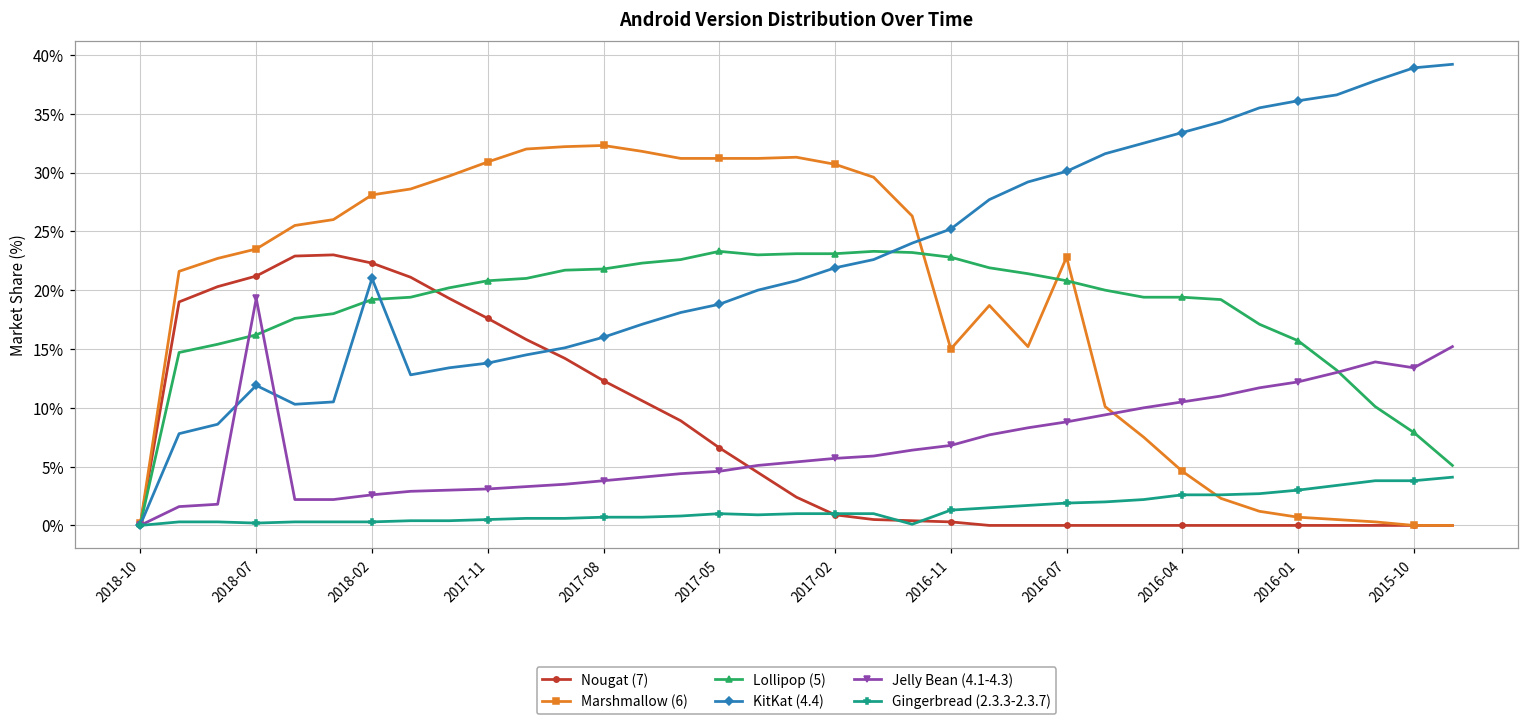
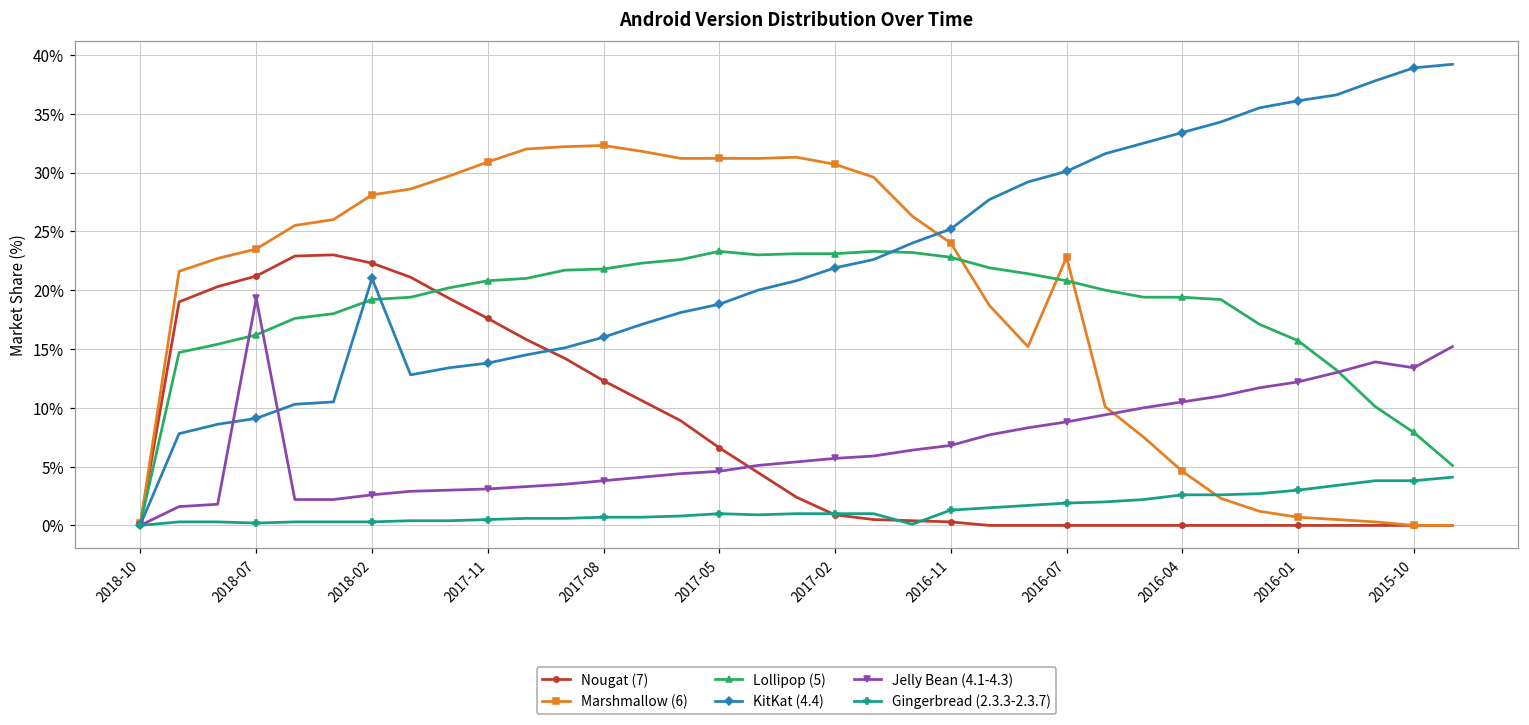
KitKat (4.4), 2018-07: 11.9% -> 9.1%
Marshmallow (6), 2016-11: 15% -> 24%
